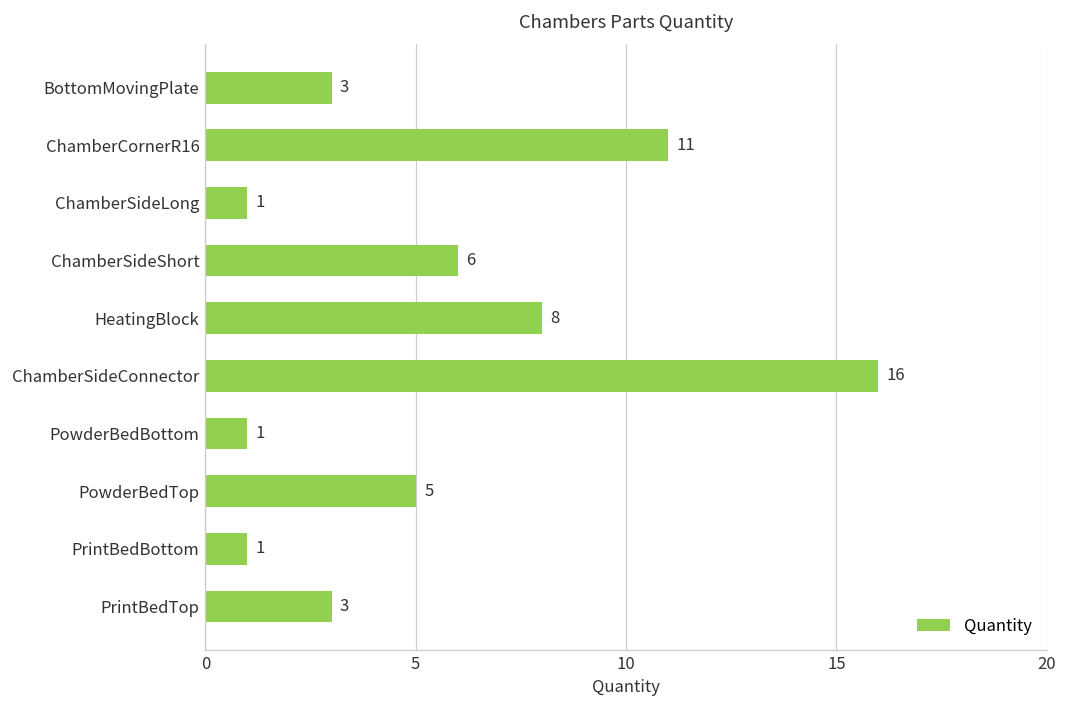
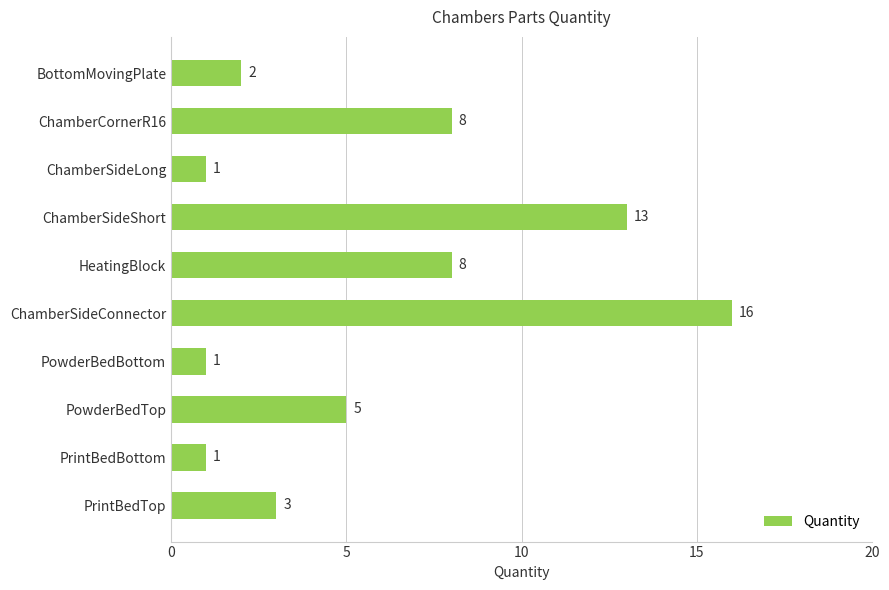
BottomMovingPlate: 3 -> 2
ChamberCornerR16: 11 -> 8
ChamberSideShort: 6 -> 13
